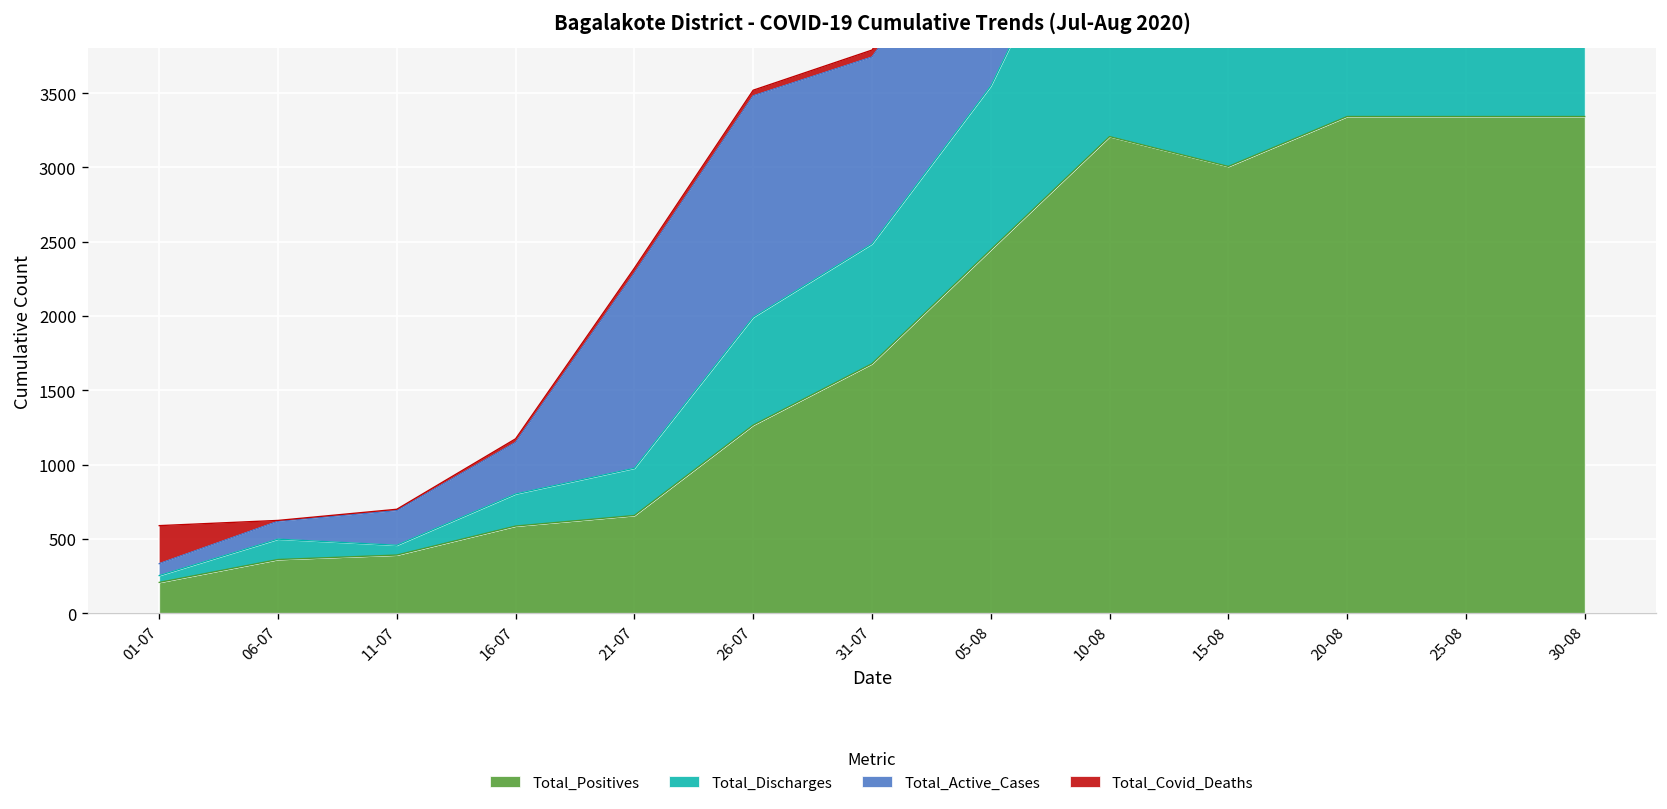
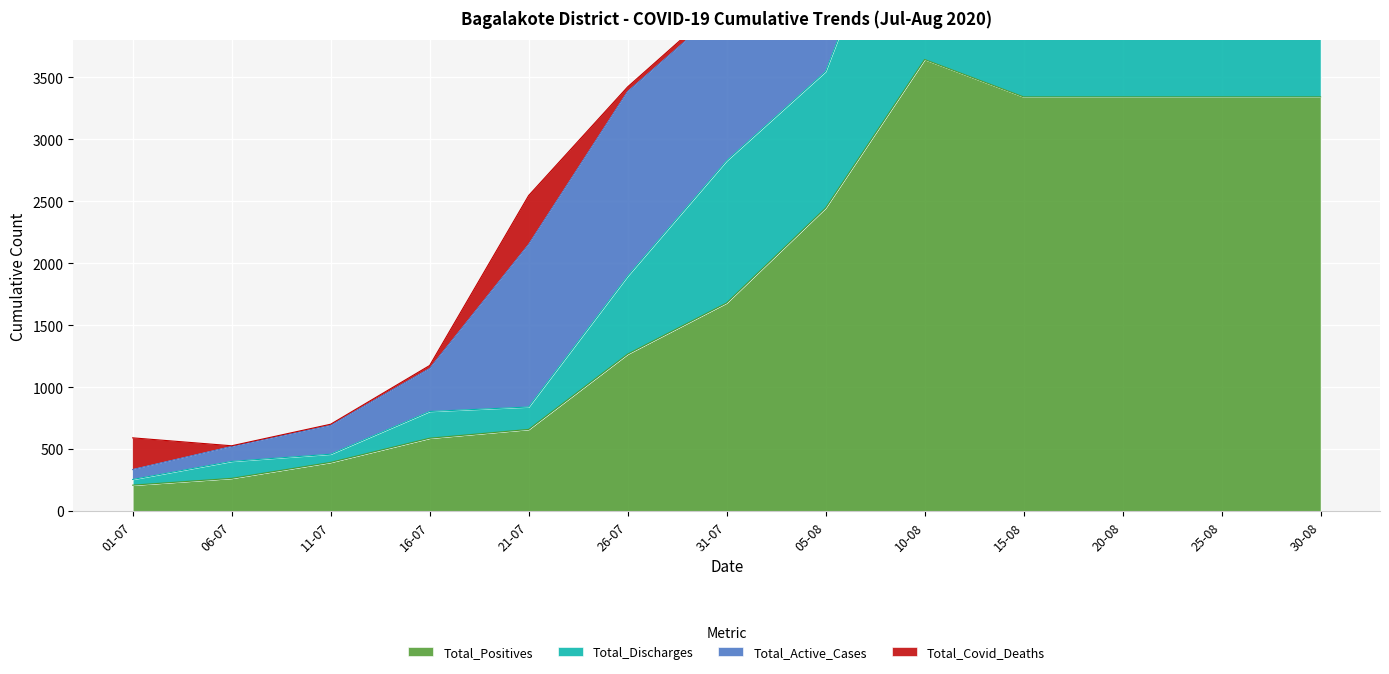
Total_Positives, 06-07: 360 -> 260
Total_Discharges, 21-07: 320 -> 180
Total_Covid_Deaths, 21-07: 30 -> 400
Total_Discharges, 26-07: 730 -> 630
Total_Discharges, 31-07: 810 -> 1150
Total_Positives, 10-08: 3210 -> 3640
Total_Positives, 15-08: 3010 -> 3340
